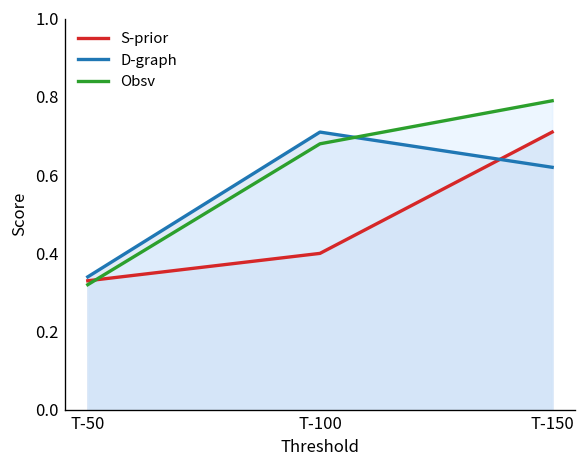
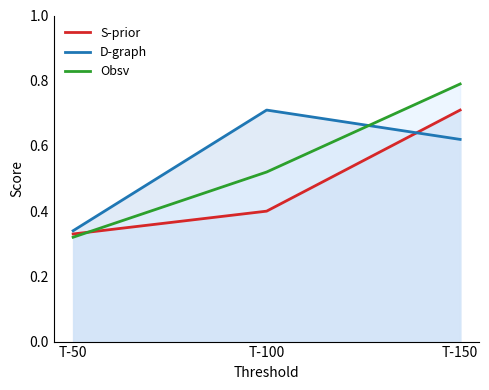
Obsv, T-100: 0.68 -> 0.52
